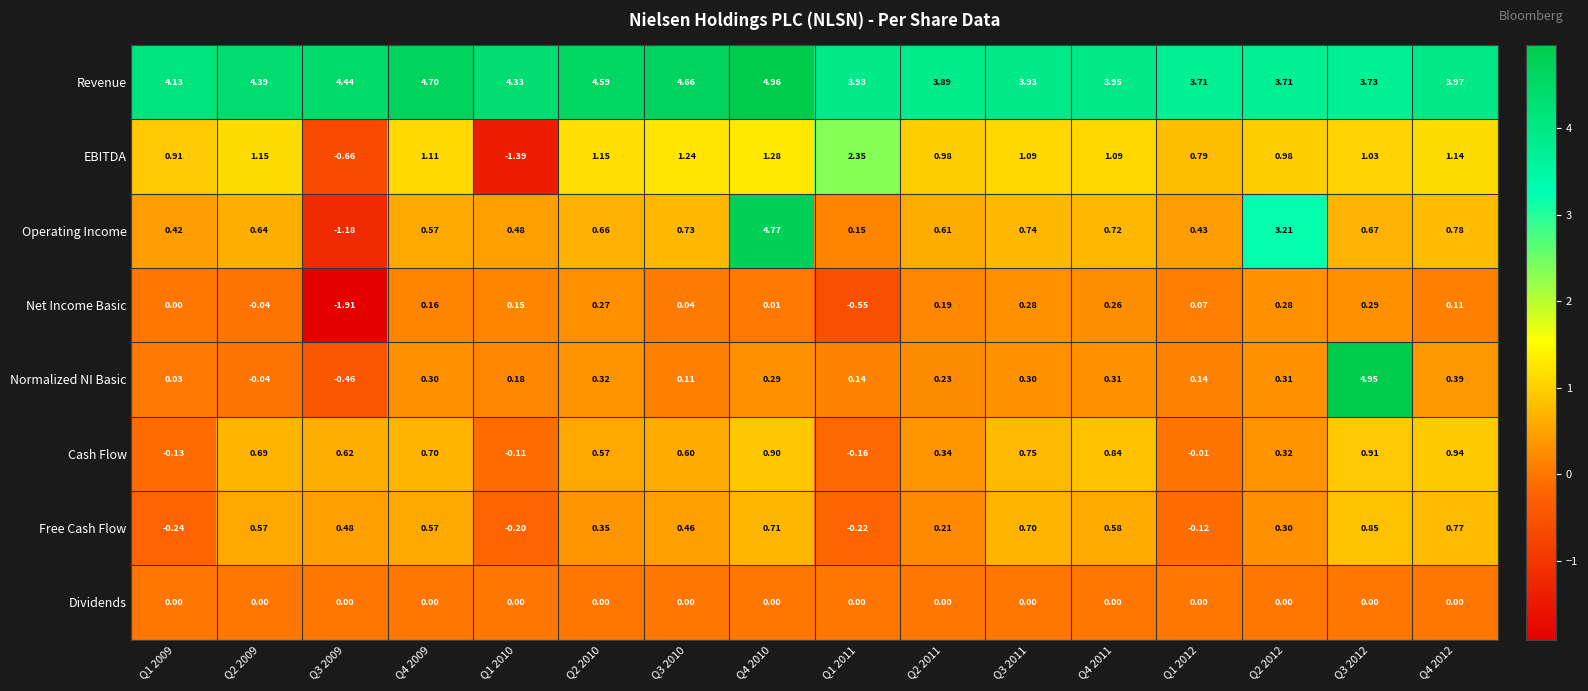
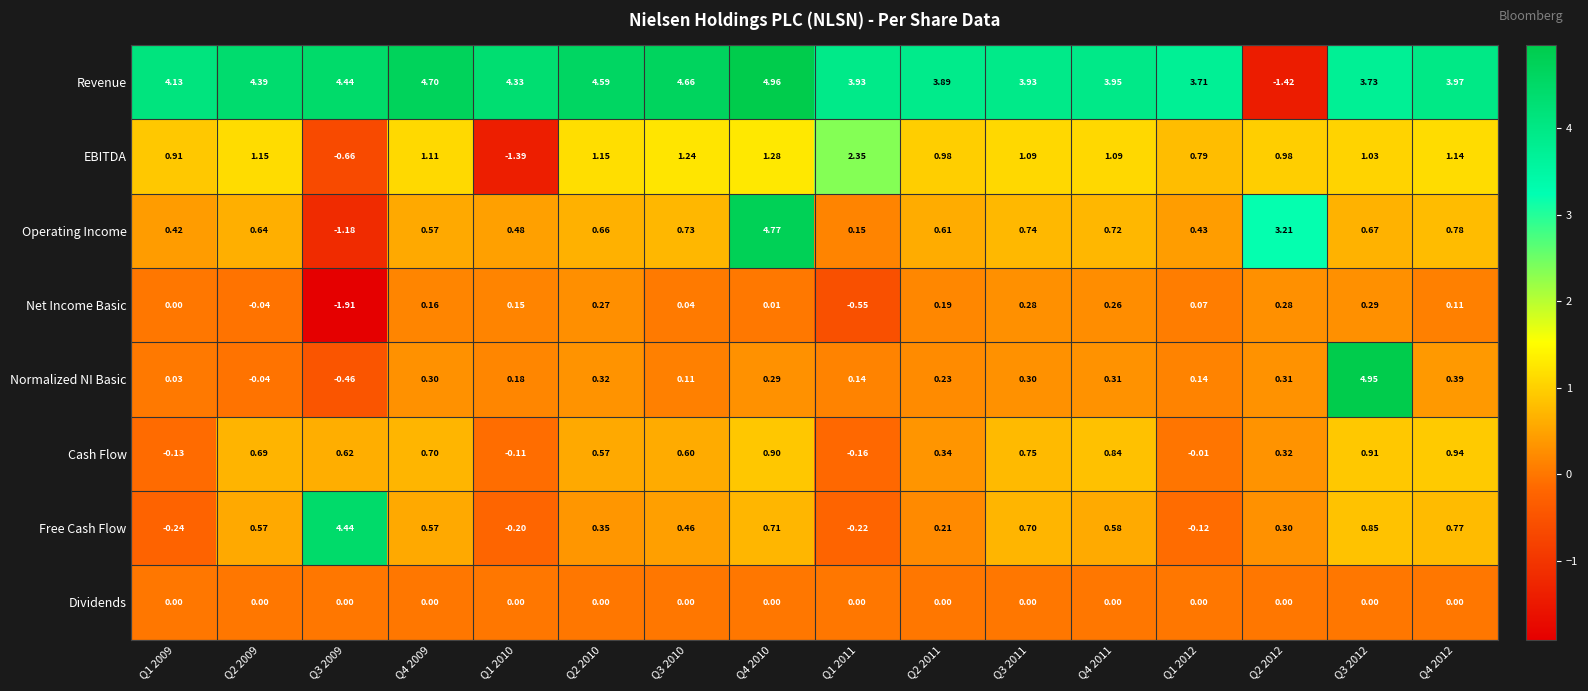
Revenue, Q2 2012: 3.71 -> -1.42
Free Cash Flow, Q3 2009: 0.48 -> 4.44
